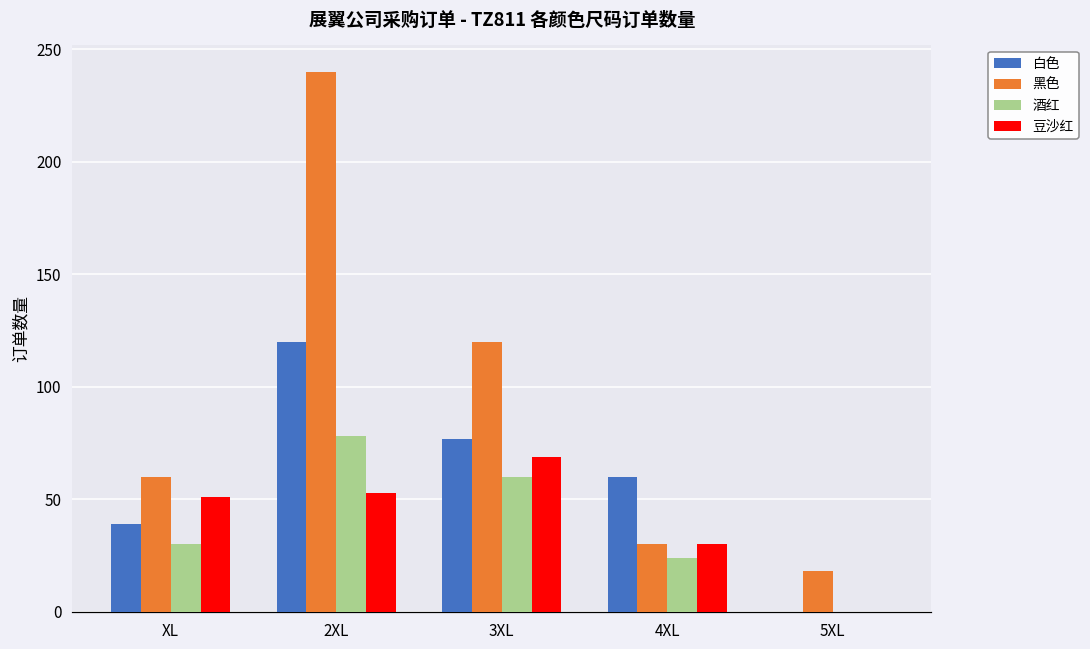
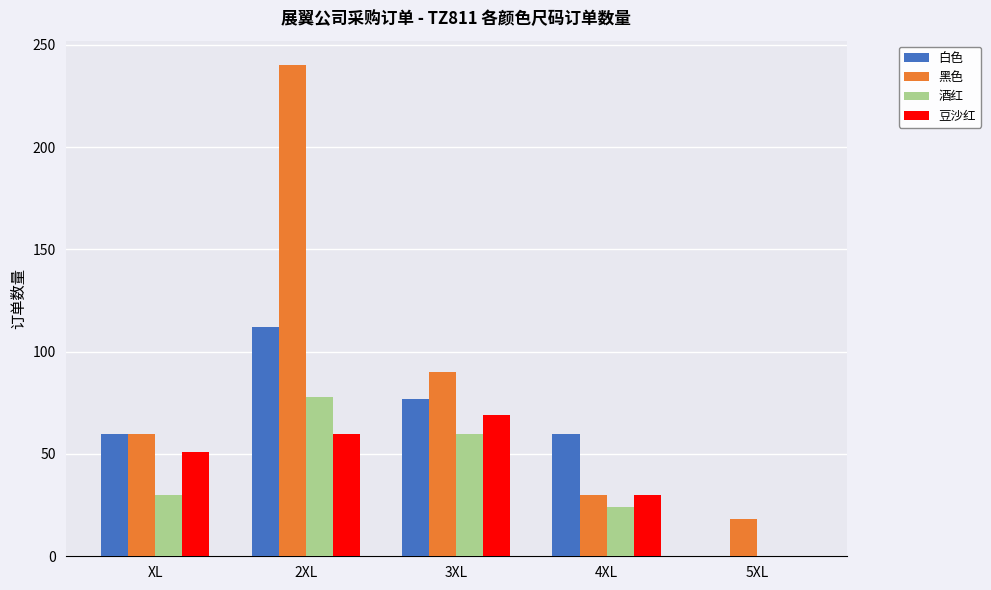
白色, XL: 39 -> 60
白色, 2XL: 120 -> 112
豆沙红, 2XL: 53 -> 60
黑色, 3XL: 120 -> 90
